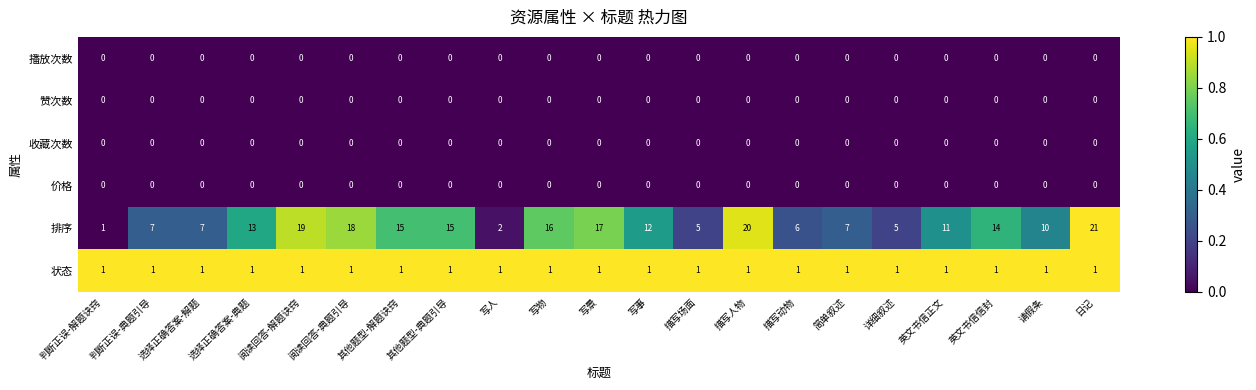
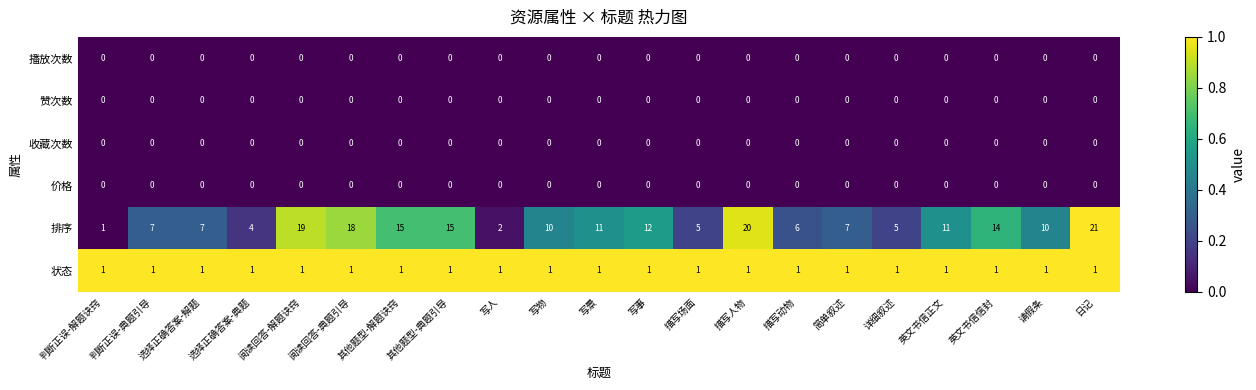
排序, 选择正确答案-典题: 13 -> 4
排序, 写物: 16 -> 10
排序, 写景: 17 -> 11
